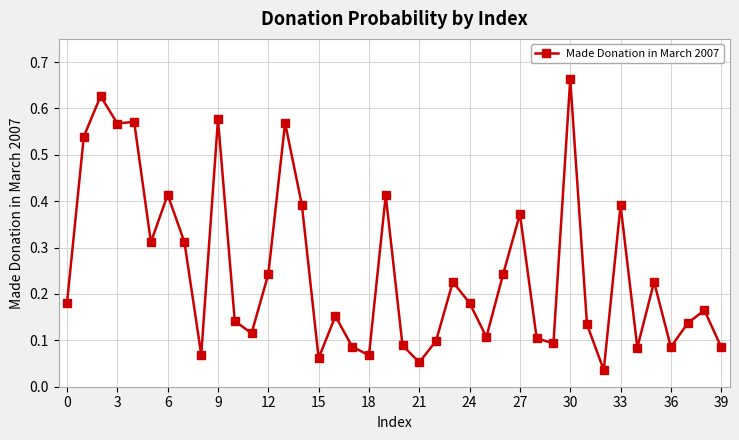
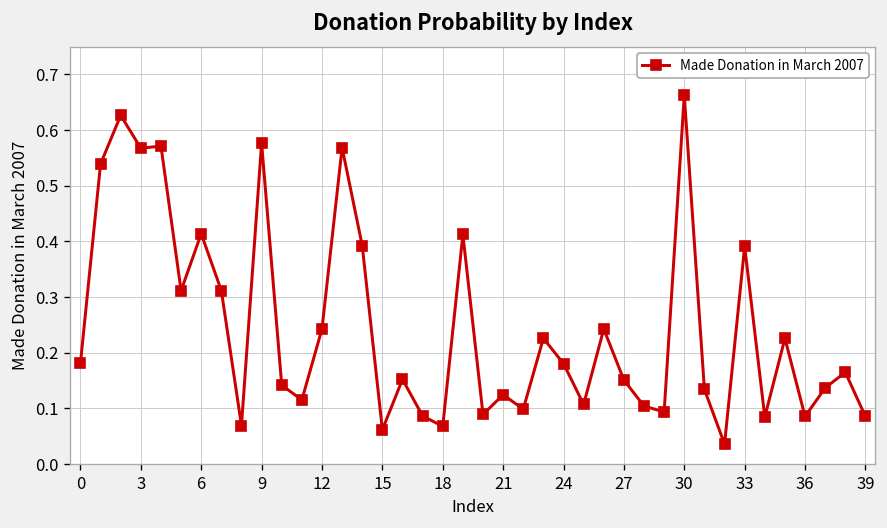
21: 0.05 -> 0.12
27: 0.37 -> 0.15
